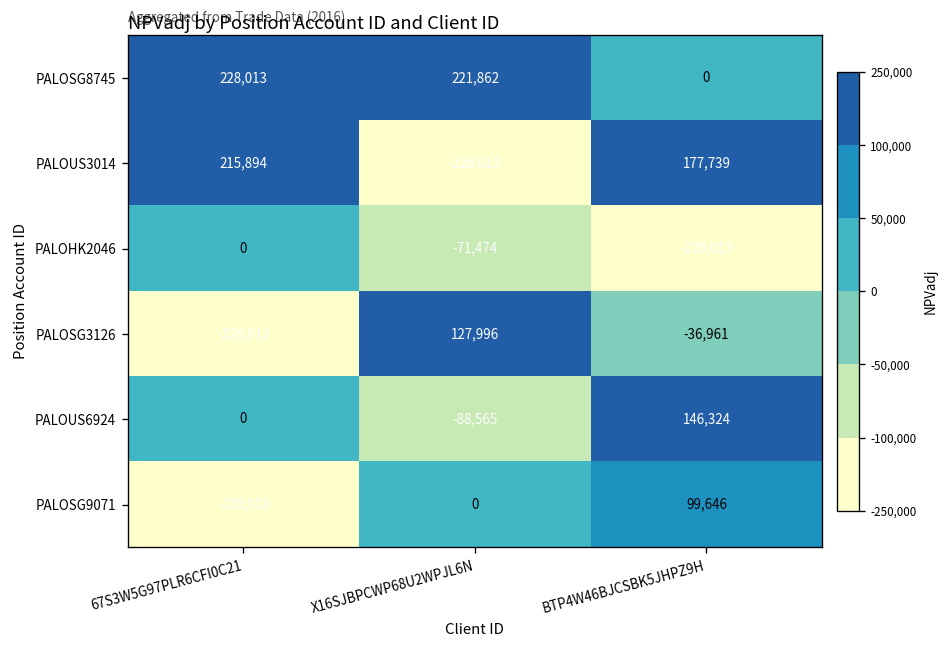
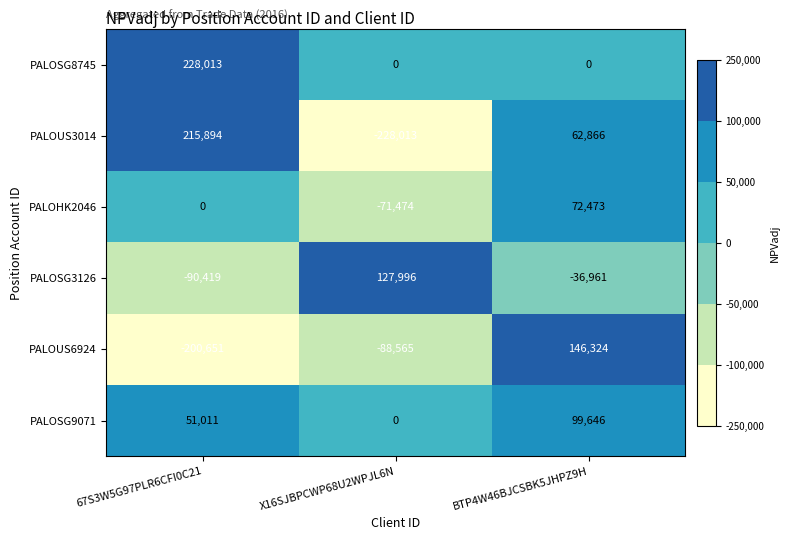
PALOSG8745, X16SJBPCWP68U2WPJL6N: 221,862 -> 0
PALOUS3014, BTP4W46BJCSBK5JHPZ9H: 177,739 -> 62,866
PALOHK2046, BTP4W46BJCSBK5JHPZ9H: -228,013 -> 72,473
PALOSG3126, 67S3W5G97PLR6CFI0C21: -228,013 -> -90,419
PALOUS6924, 67S3W5G97PLR6CFI0C21: 0 -> -200,651
PALOSG9071, 67S3W5G97PLR6CFI0C21: -228,013 -> 51,011
